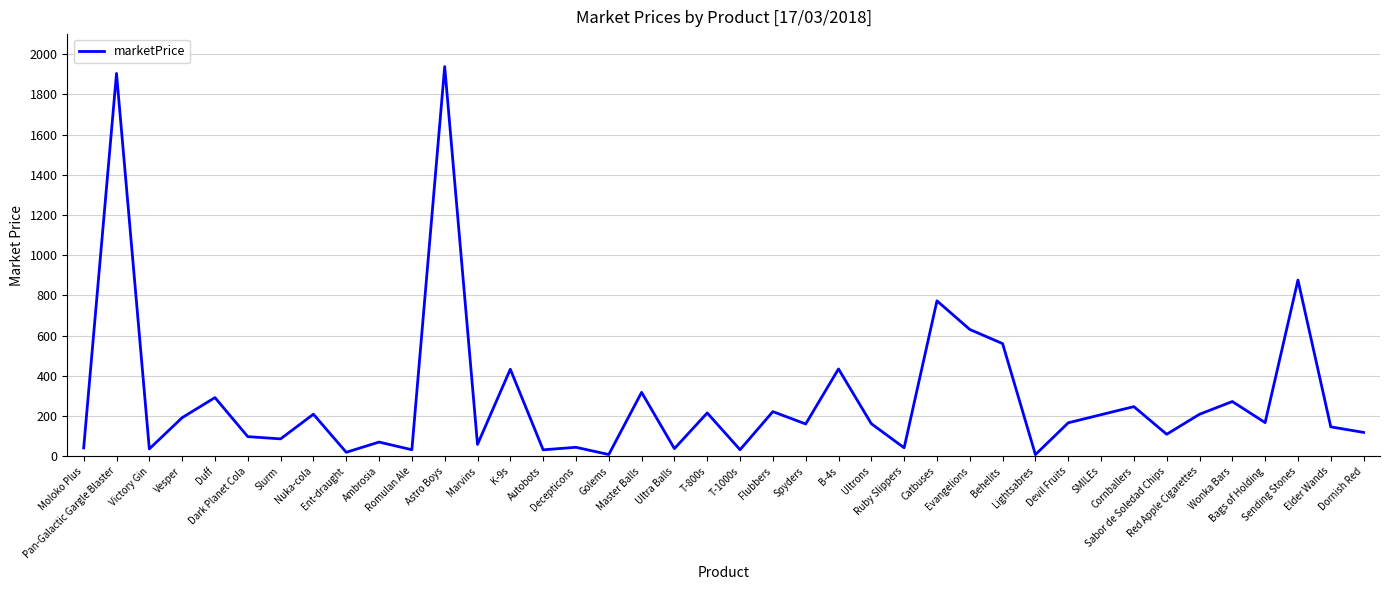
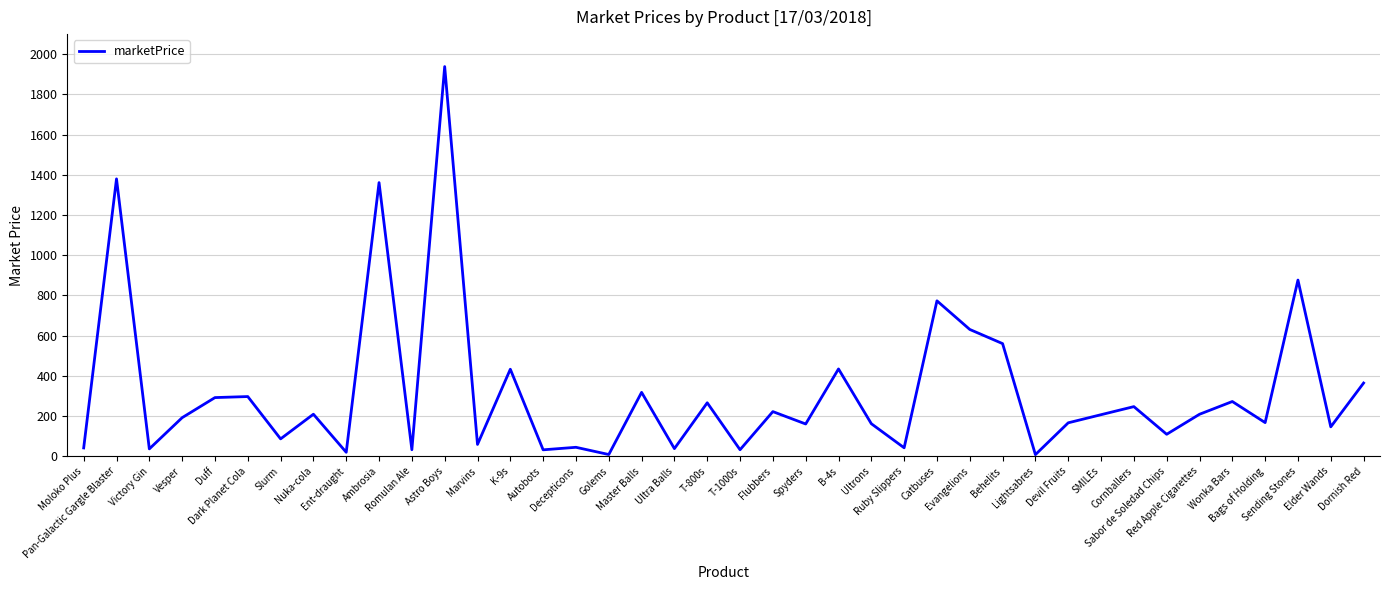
Pan-Galactic Gargle Blaster: 1900 -> 1380
Dark Planet Cola: 100 -> 300
Ambrosia: 70 -> 1360
T-800s: 210 -> 270
Dornish Red: 120 -> 360
